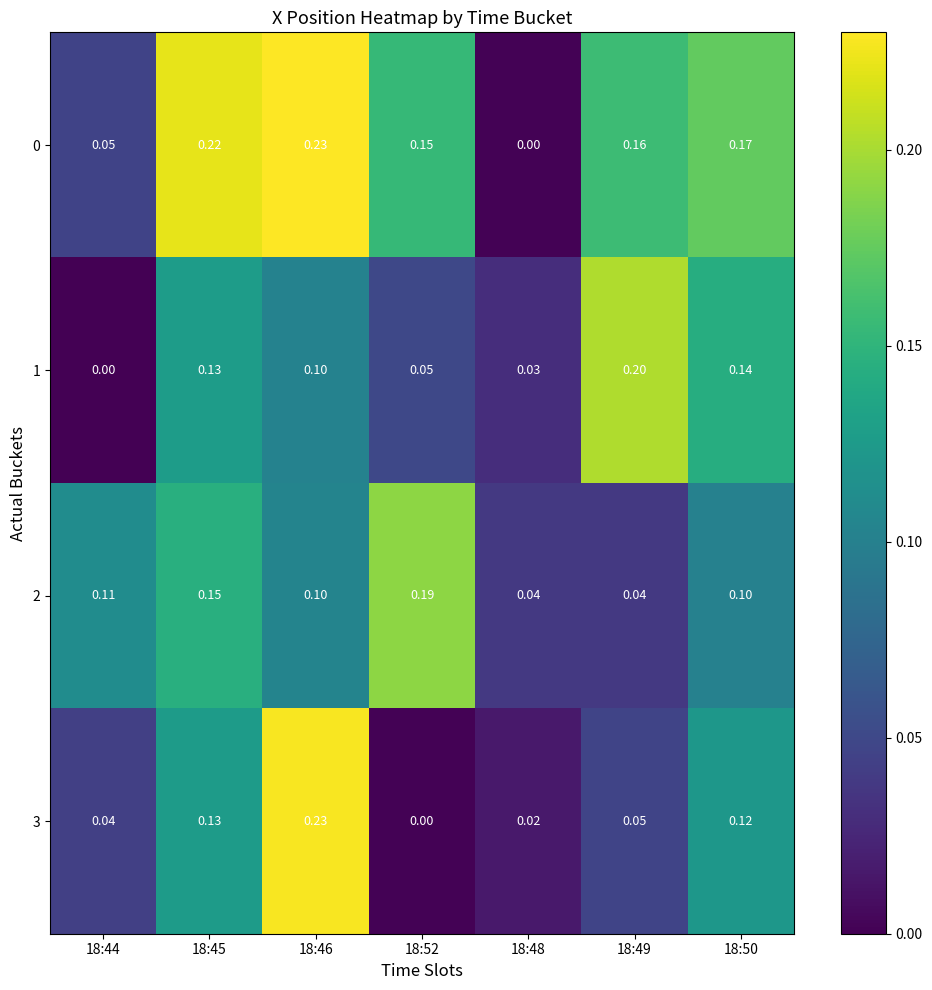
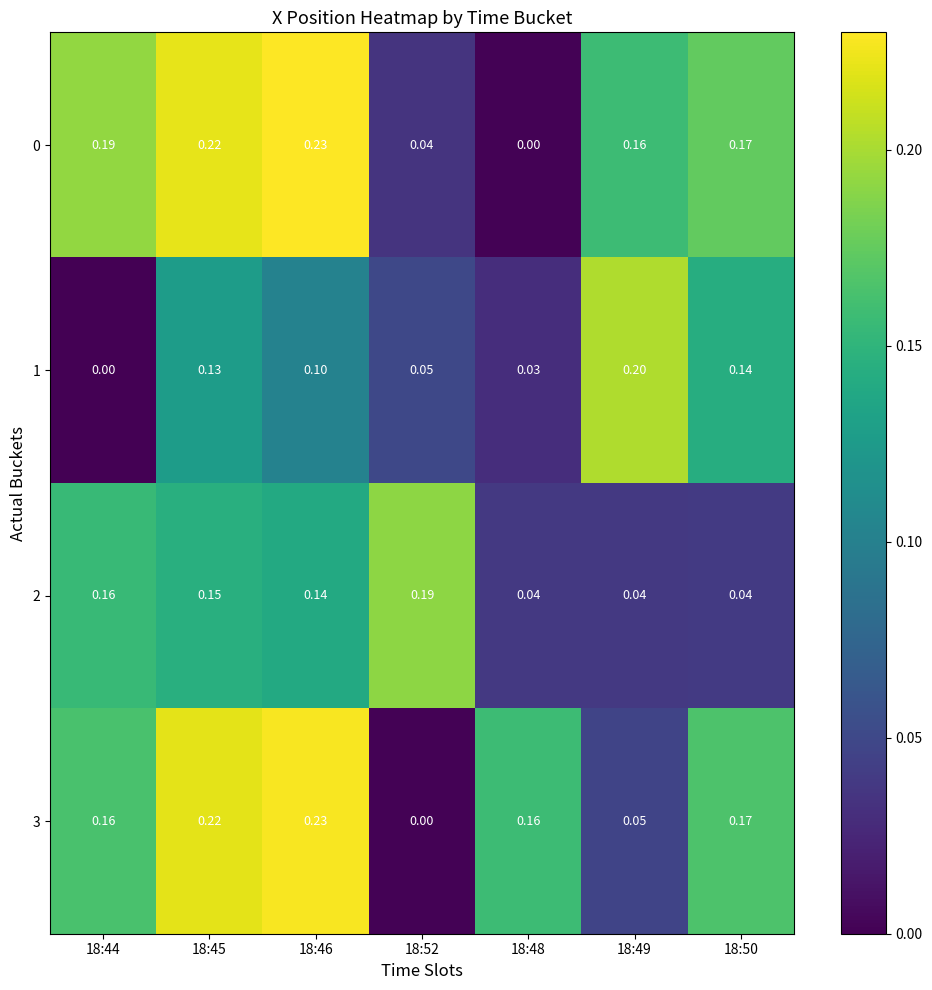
0, 18:44: 0.05 -> 0.19
0, 18:52: 0.15 -> 0.04
2, 18:44: 0.11 -> 0.16
2, 18:46: 0.10 -> 0.14
2, 18:50: 0.10 -> 0.04
3, 18:44: 0.04 -> 0.16
3, 18:45: 0.13 -> 0.22
3, 18:48: 0.02 -> 0.16
3, 18:50: 0.12 -> 0.17
